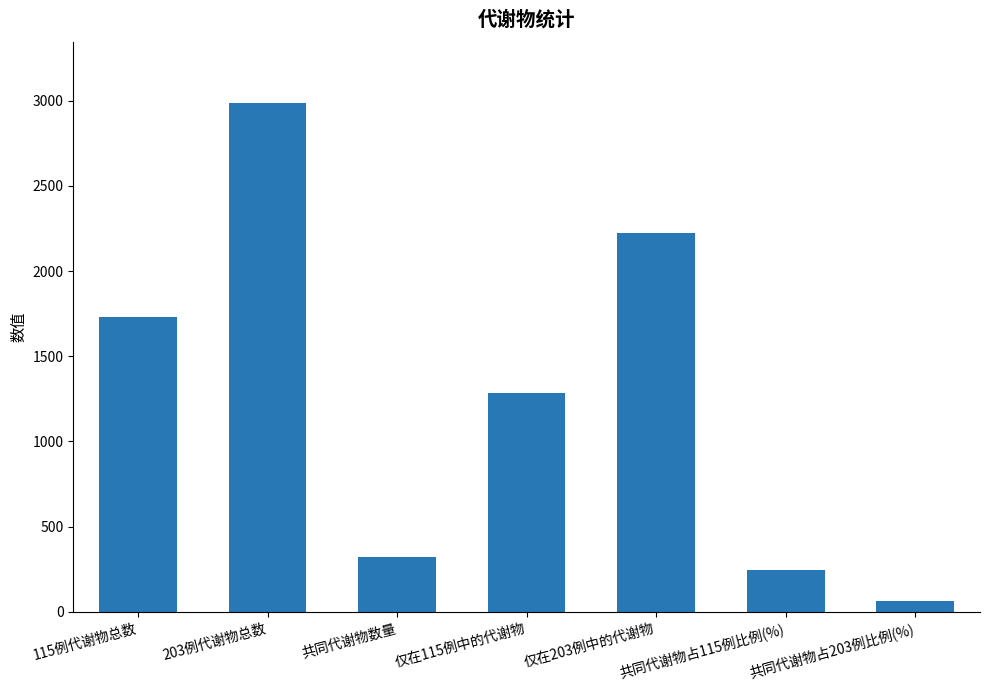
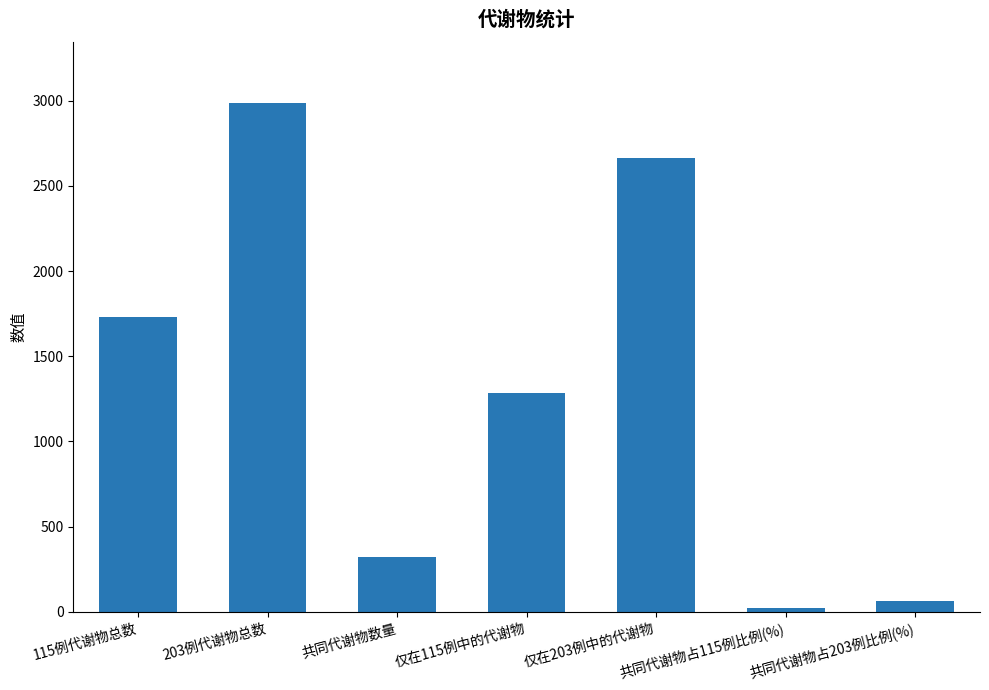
仅在203例中的代谢物: 2220 -> 2660
共同代谢物占115例比例(%): 250 -> 20
